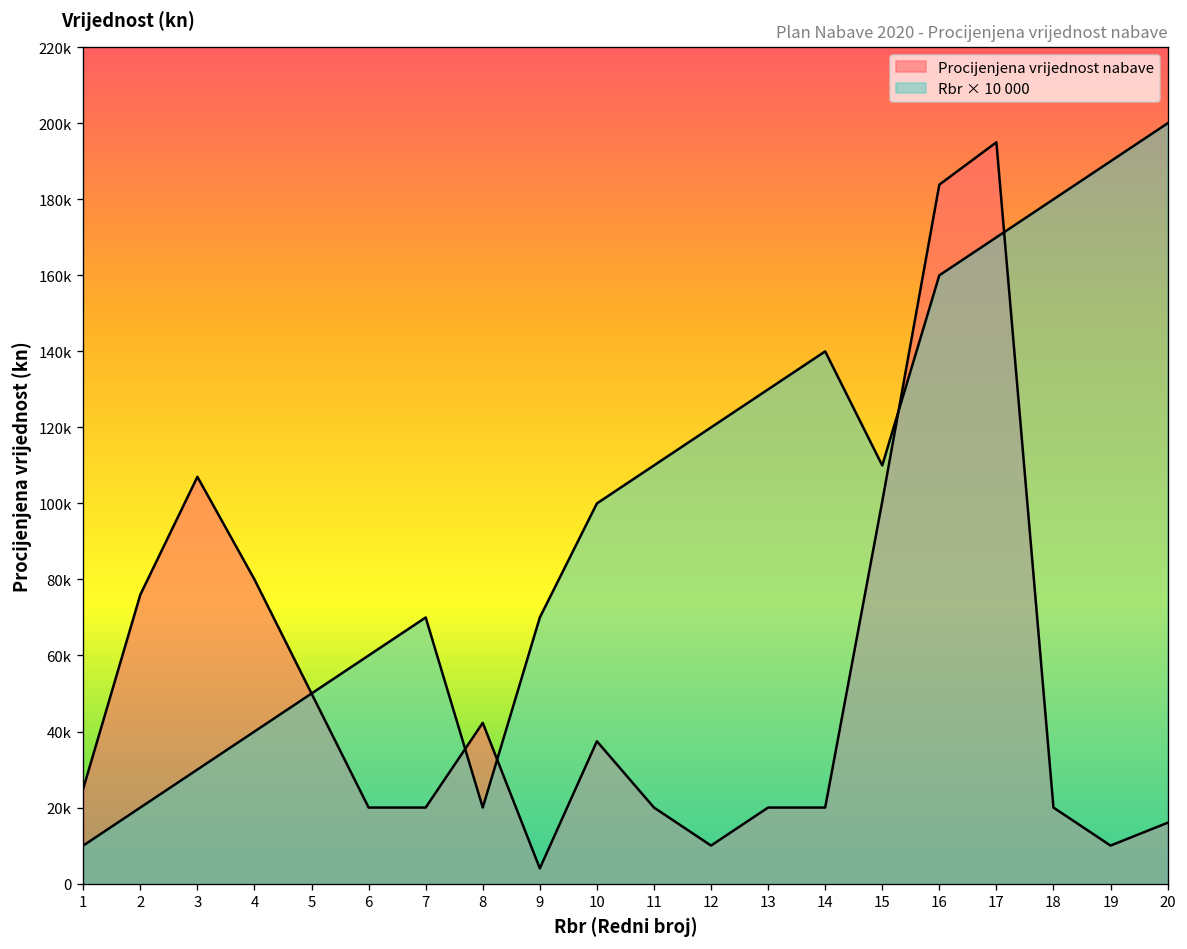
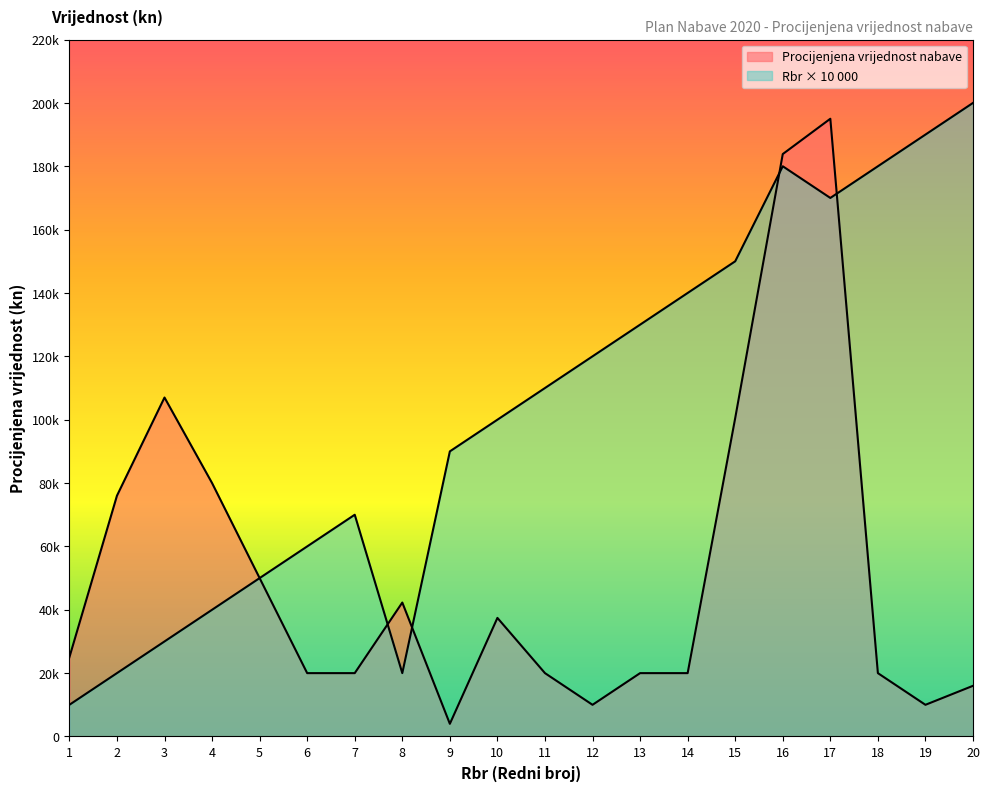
Rbr × 10 000, 9: 70000 -> 90000
Rbr × 10 000, 15: 110000 -> 150000
Rbr × 10 000, 16: 160000 -> 180000
